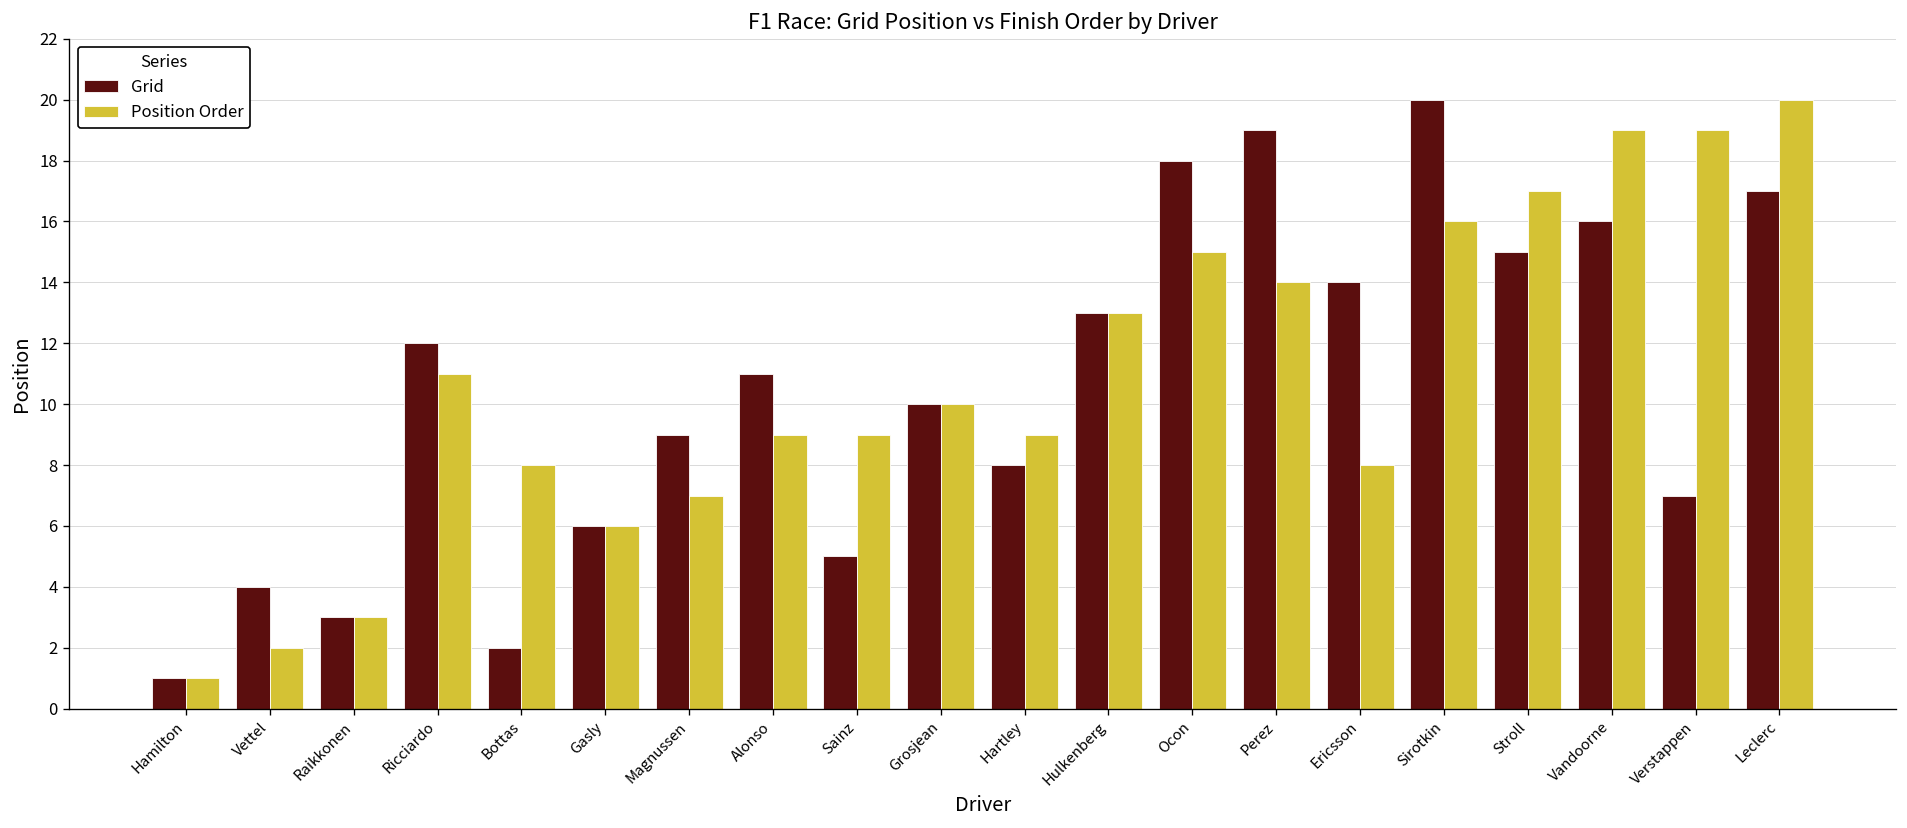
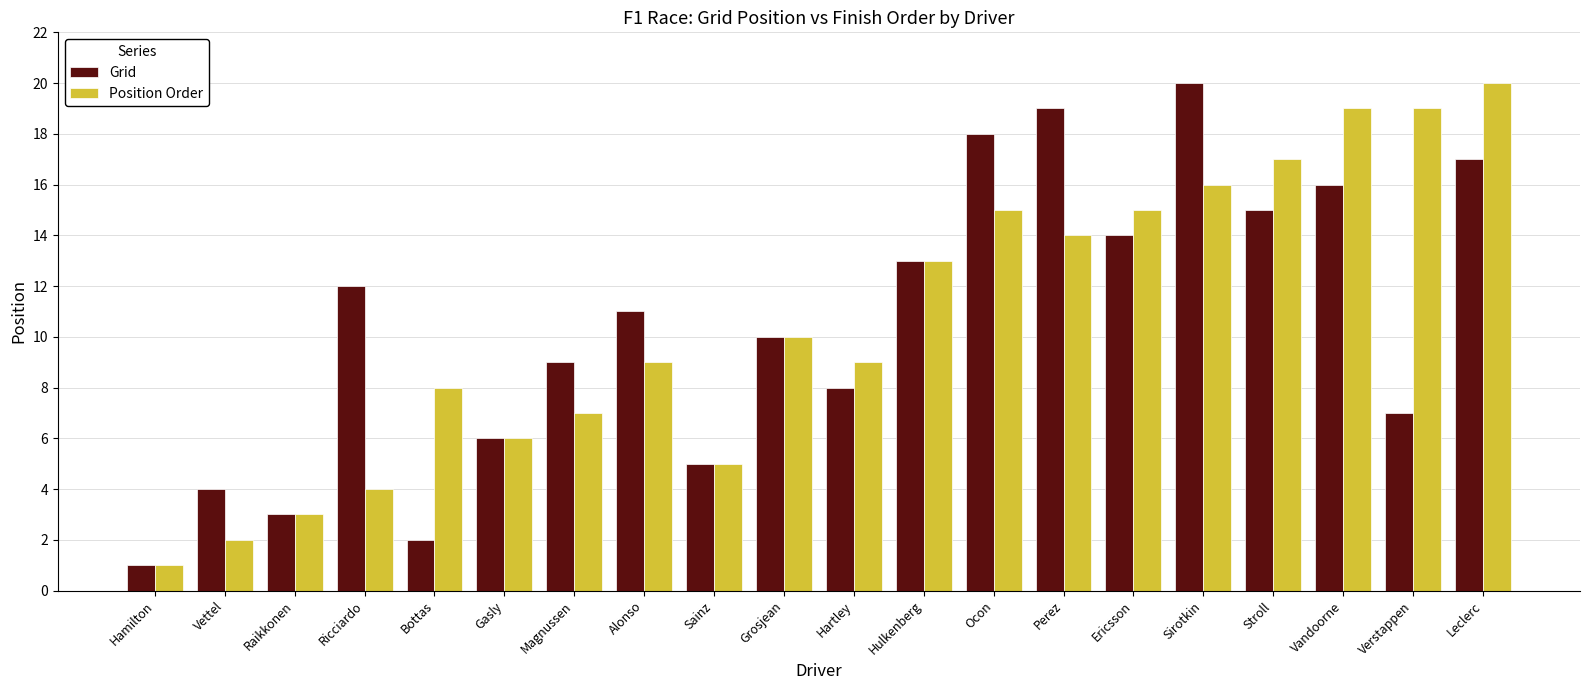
Position Order, Ricciardo: 11 -> 4
Position Order, Sainz: 9 -> 5
Position Order, Ericsson: 8 -> 15
